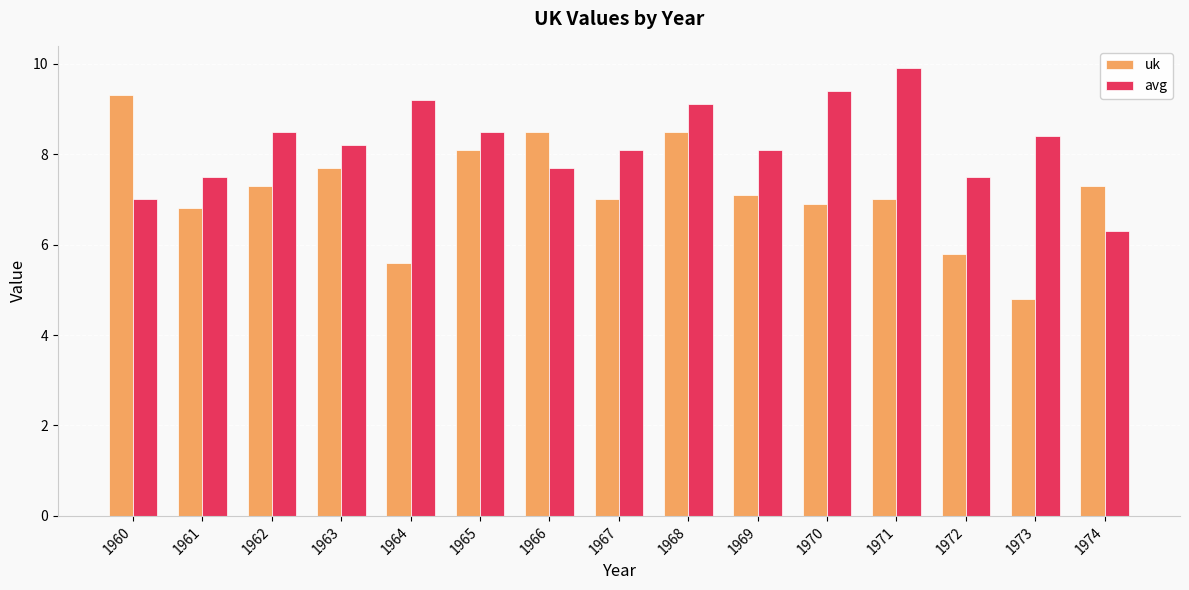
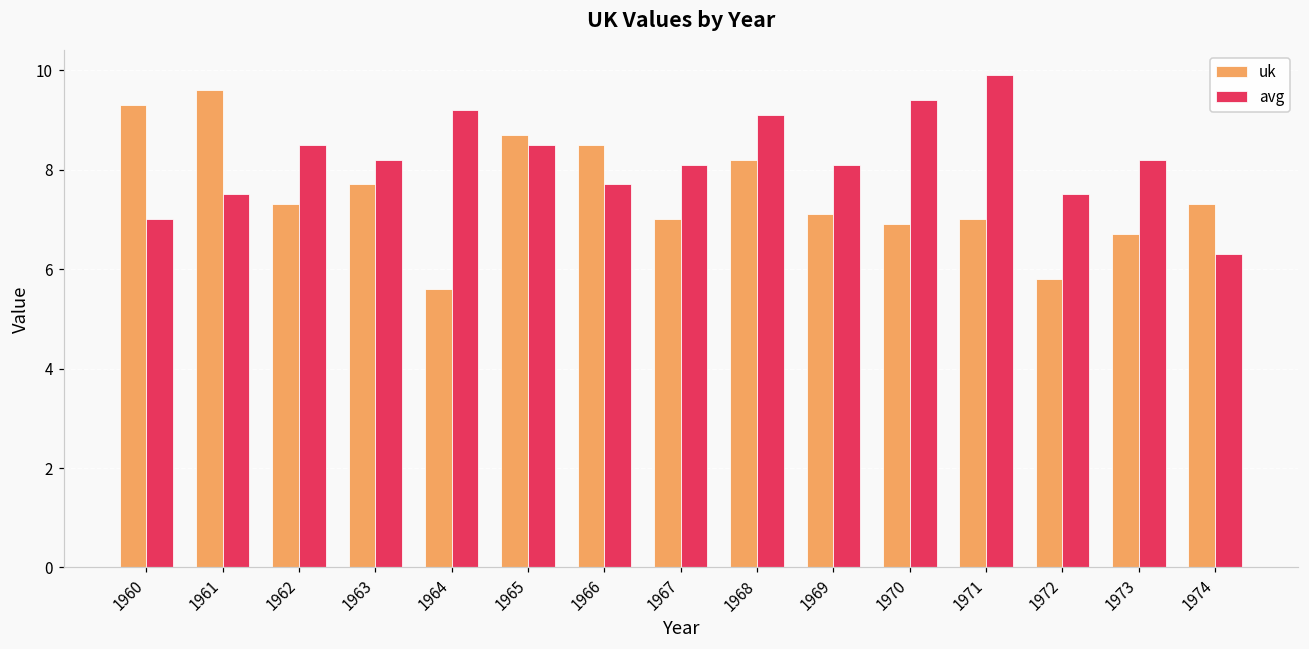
uk, 1961: 6.8 -> 9.6
uk, 1965: 8.1 -> 8.7
uk, 1968: 8.5 -> 8.2
uk, 1973: 4.8 -> 6.7
avg, 1973: 8.4 -> 8.2
